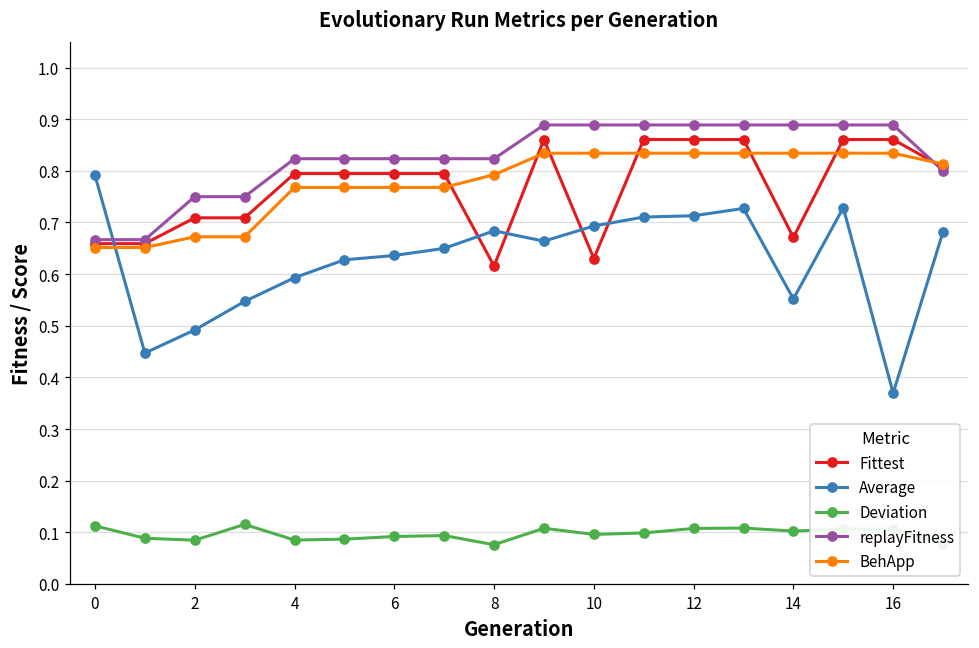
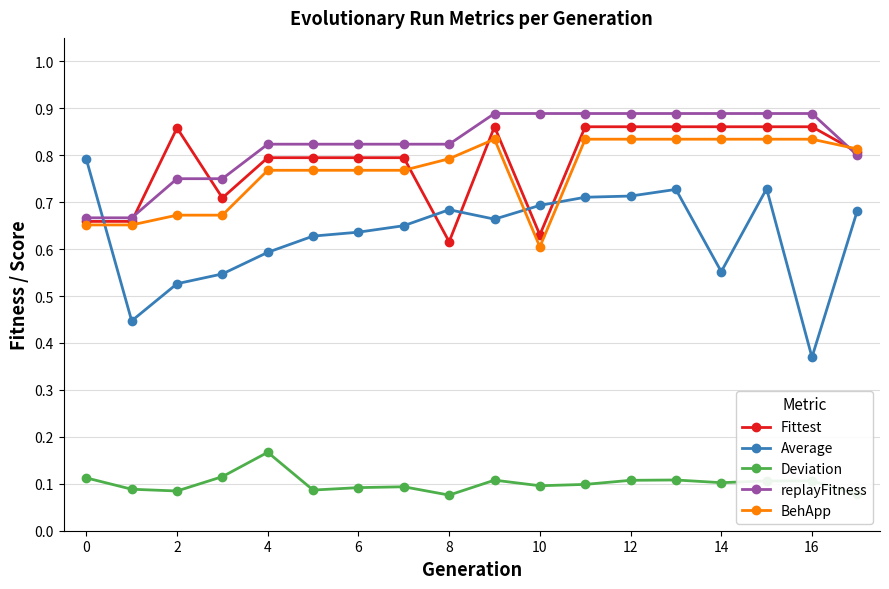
Fittest, 2: 0.71 -> 0.86
Average, 2: 0.49 -> 0.53
Deviation, 4: 0.08 -> 0.17
BehApp, 10: 0.83 -> 0.60
Fittest, 14: 0.67 -> 0.86
